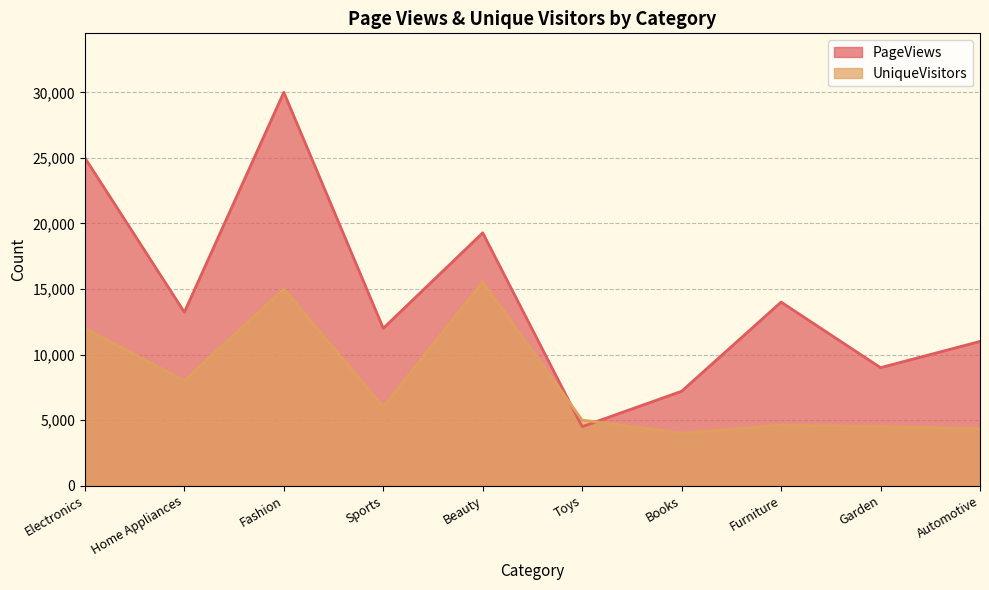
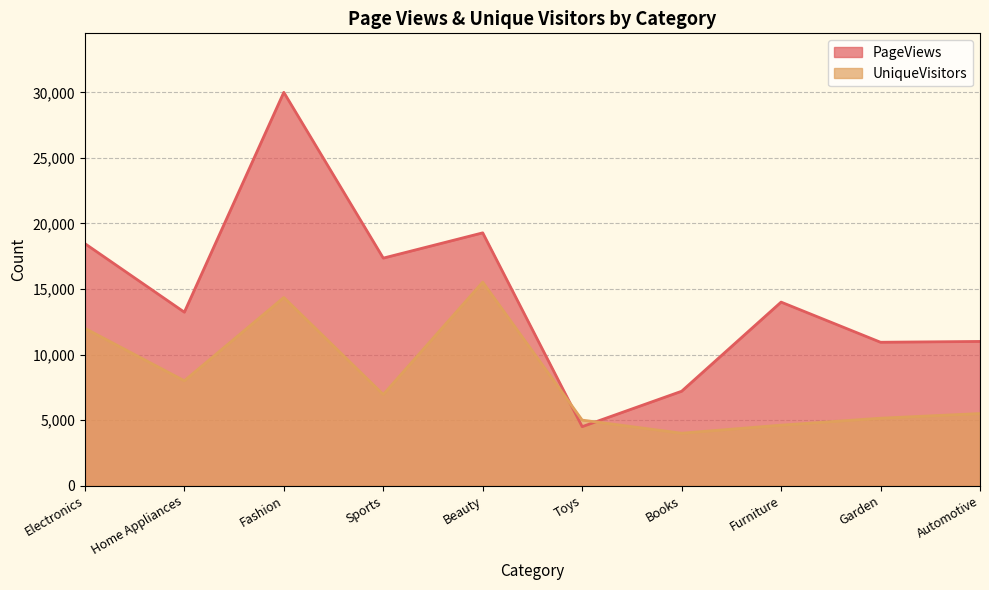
PageViews, Electronics: 25,000 -> 18,500
UniqueVisitors, Fashion: 15,000 -> 14,400
PageViews, Sports: 12,000 -> 17,400
UniqueVisitors, Sports: 6,000 -> 7,000
PageViews, Garden: 9,000 -> 10,900
UniqueVisitors, Garden: 4,500 -> 5,100
UniqueVisitors, Automotive: 4,300 -> 5,500
